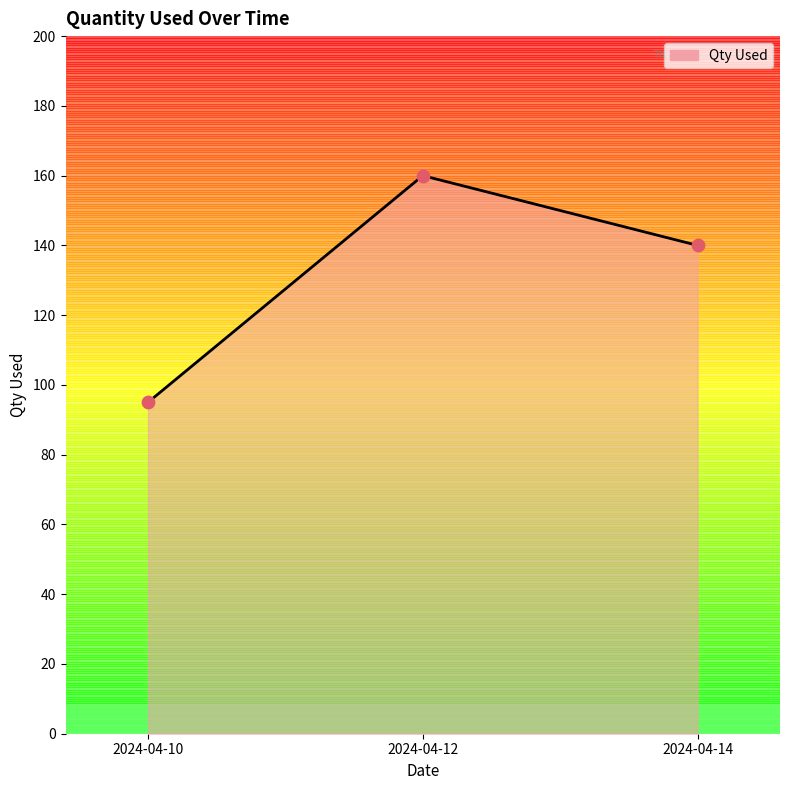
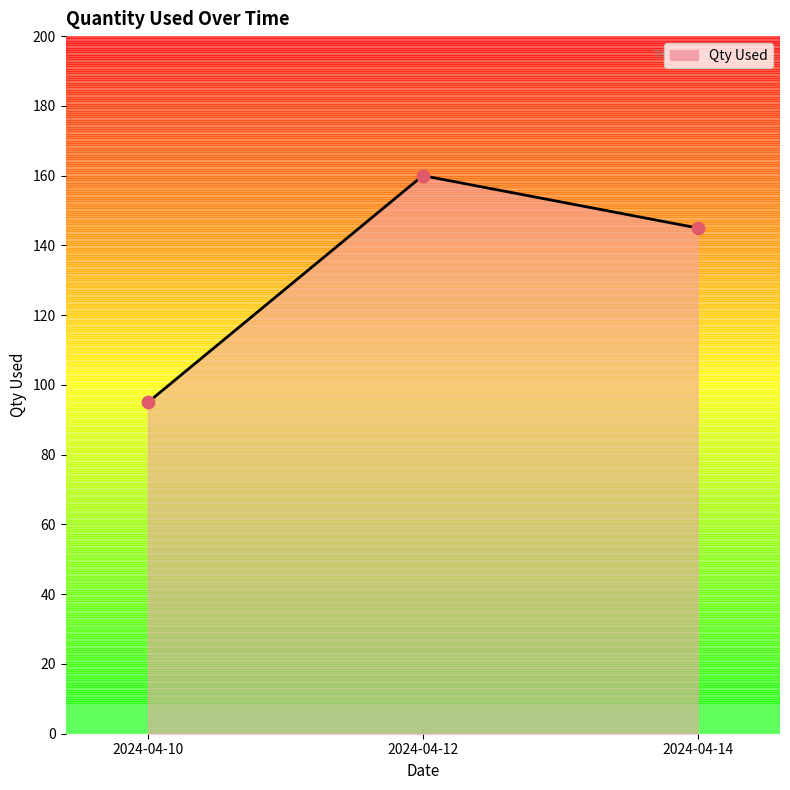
2024-04-14: 140 -> 145
